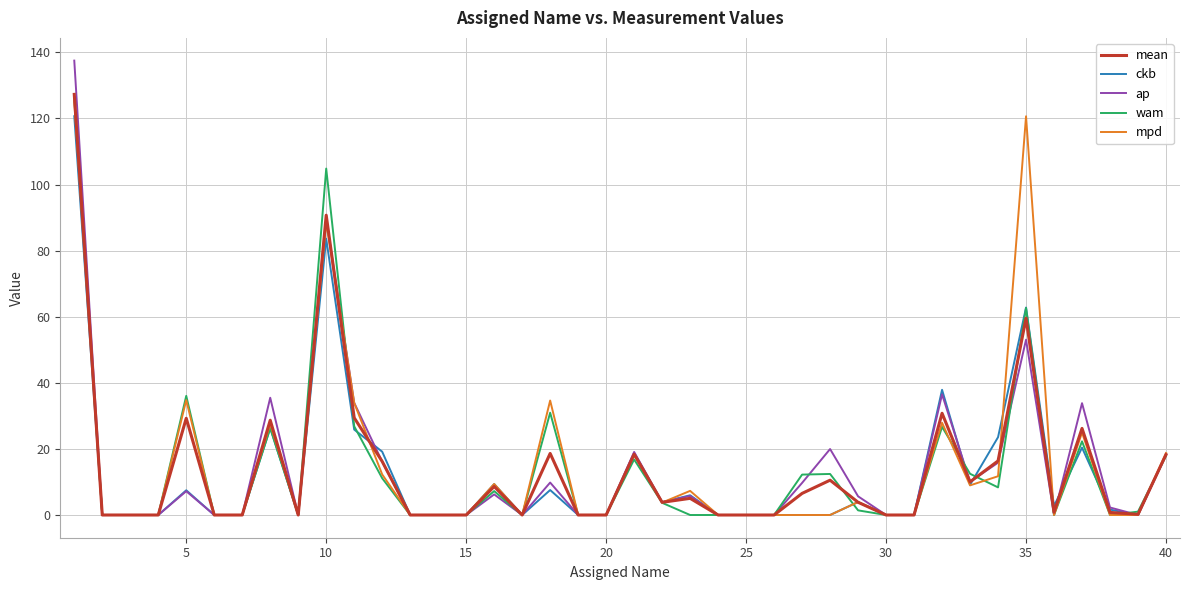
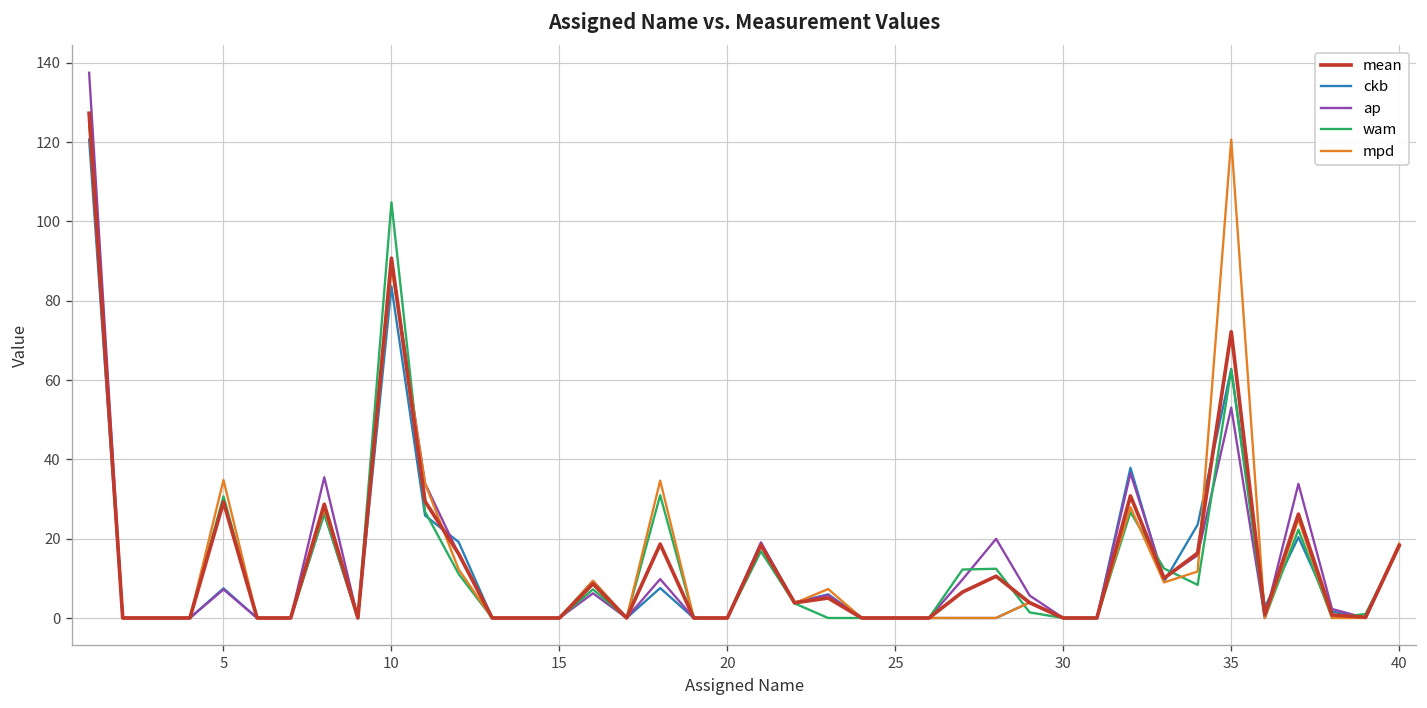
wam, 5: 36 -> 31
mean, 35: 60 -> 72
